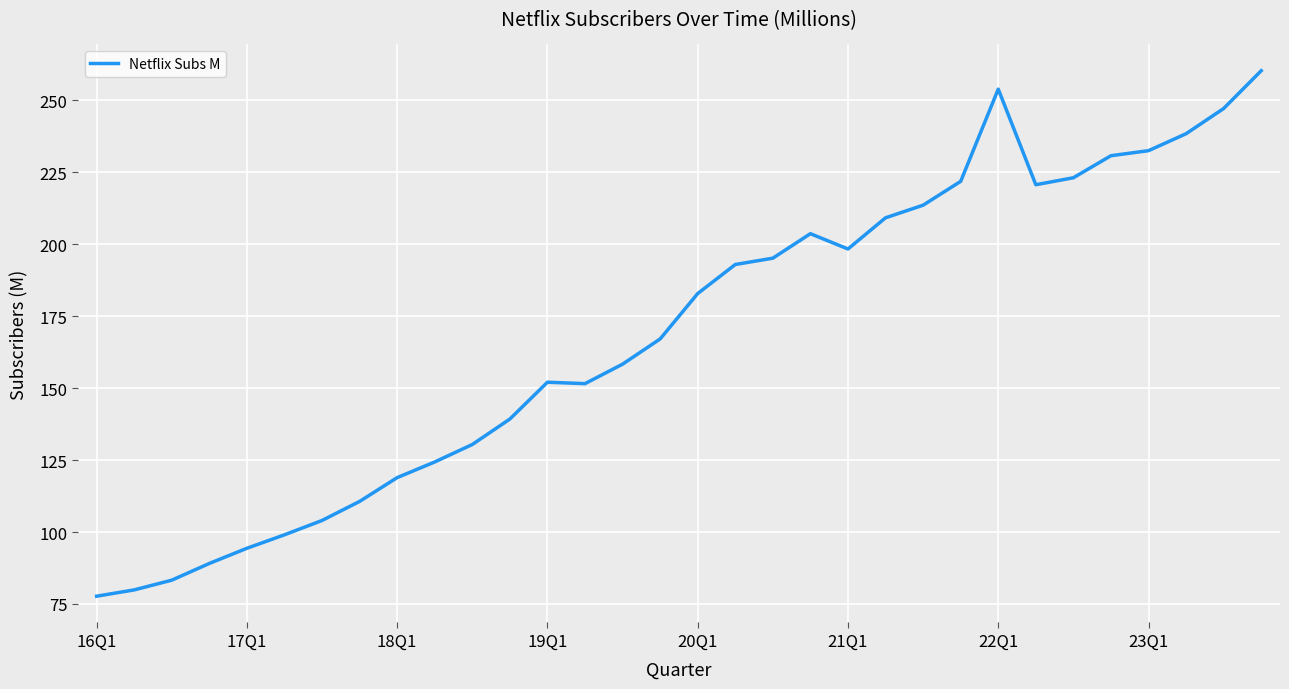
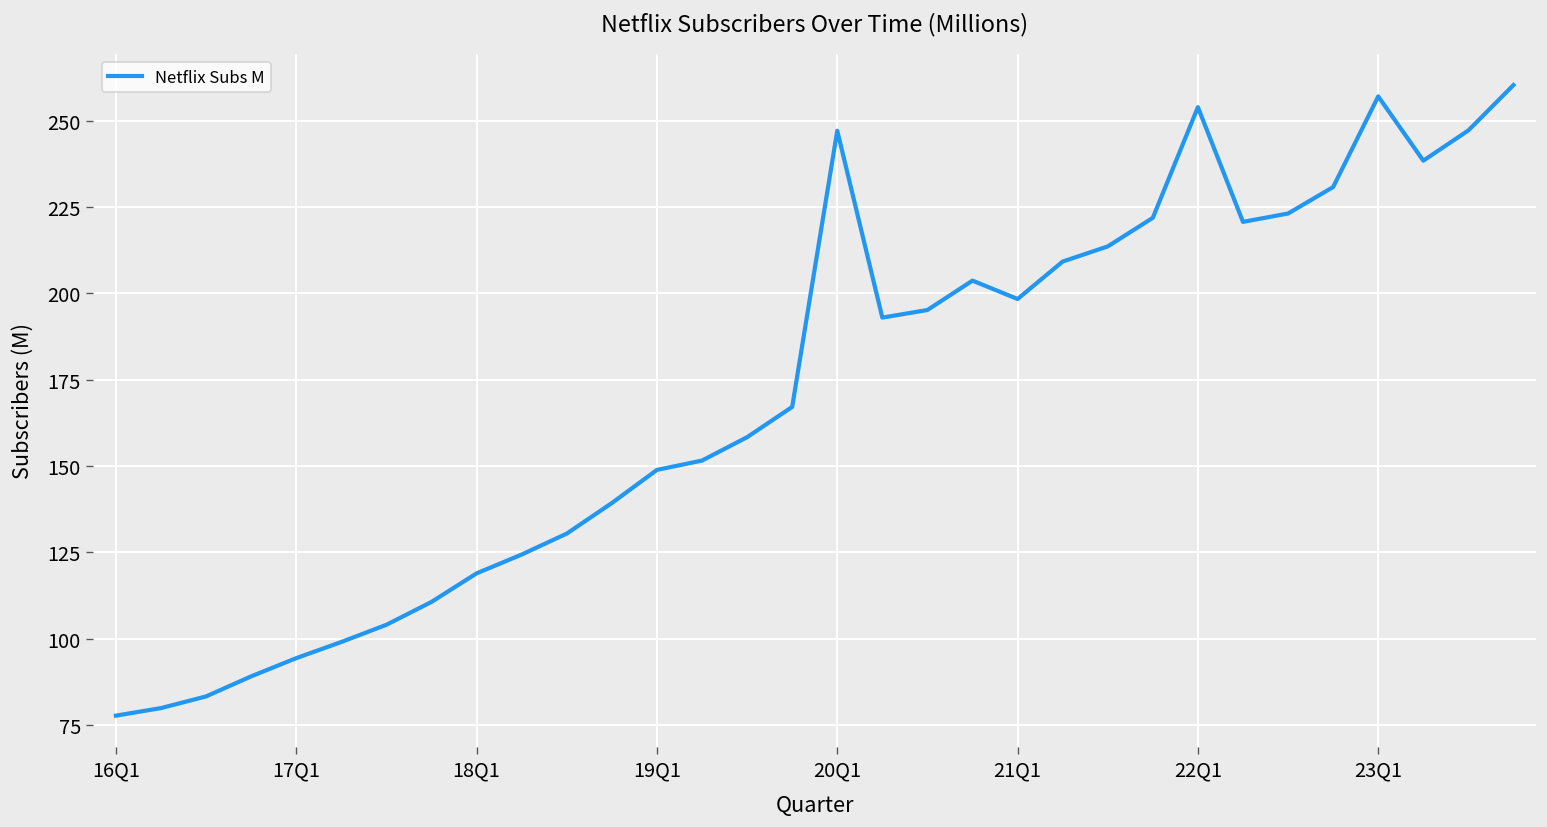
19Q1: 152 -> 149
20Q1: 183 -> 247
23Q1: 233 -> 257
